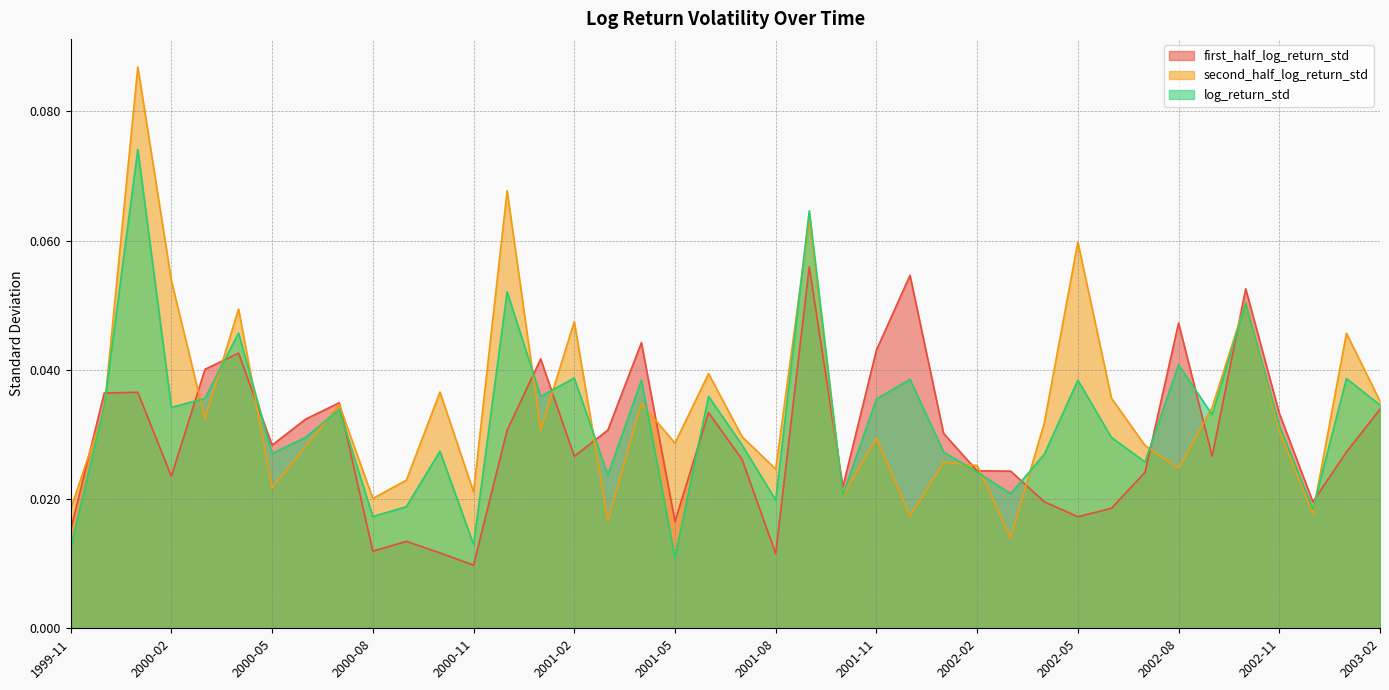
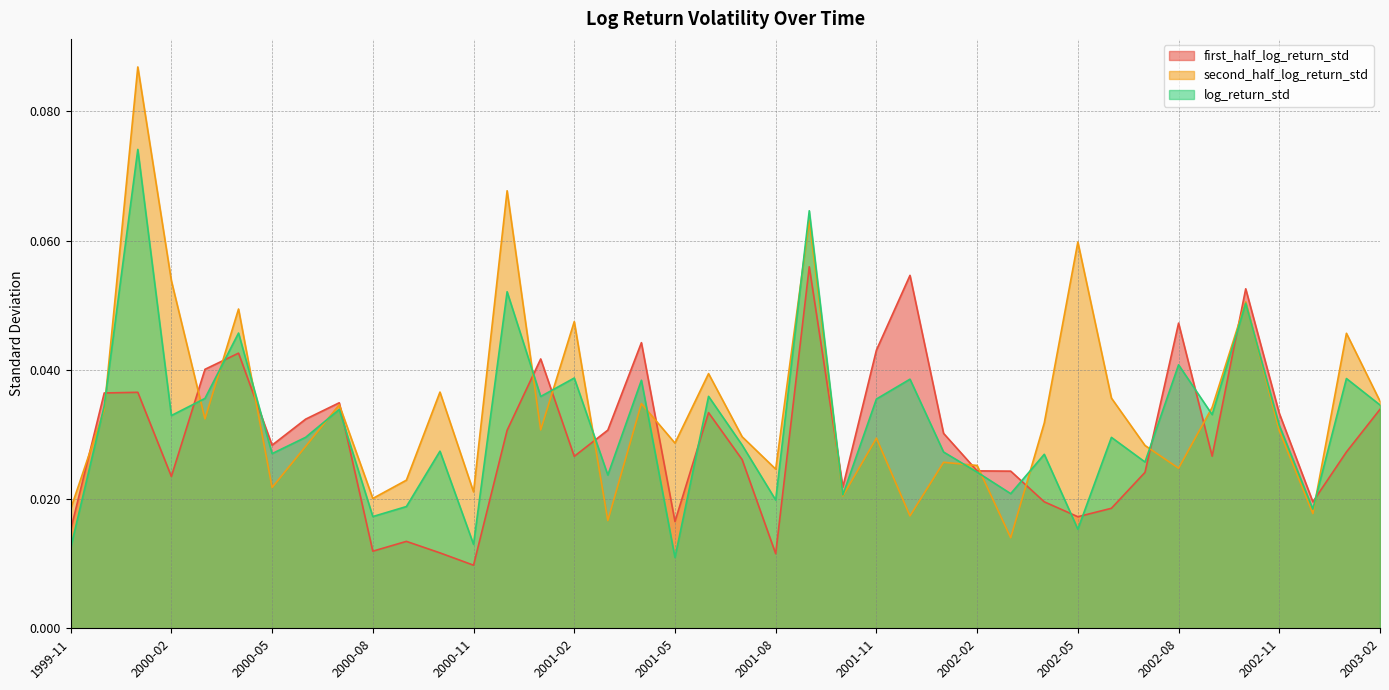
log_return_std, 2000-02: 0.034 -> 0.033
log_return_std, 2002-05: 0.038 -> 0.015
